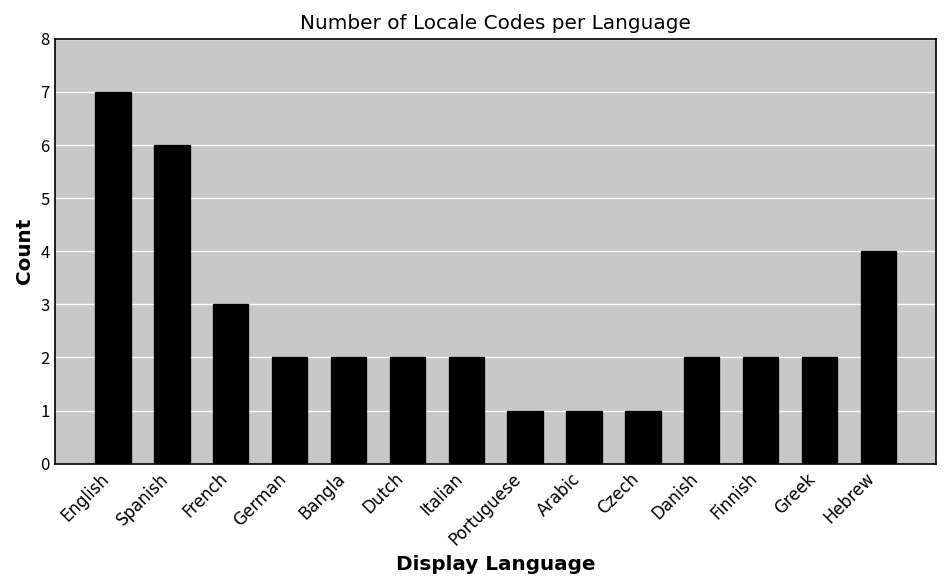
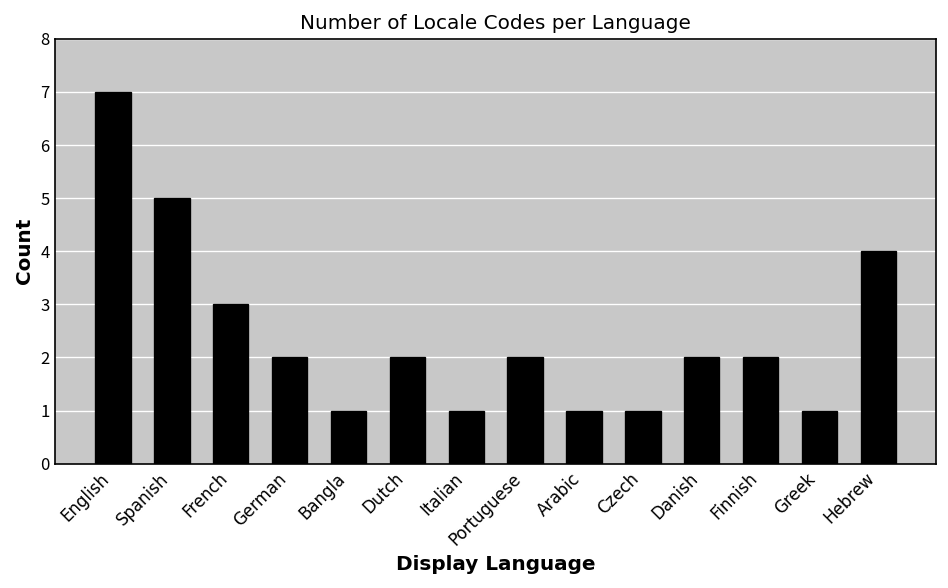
Spanish: 6 -> 5
Bangla: 2 -> 1
Italian: 2 -> 1
Portuguese: 1 -> 2
Greek: 2 -> 1
